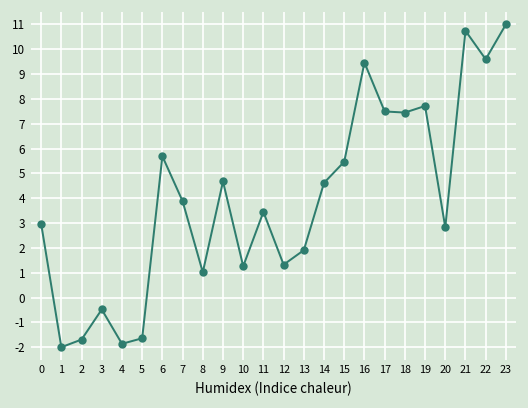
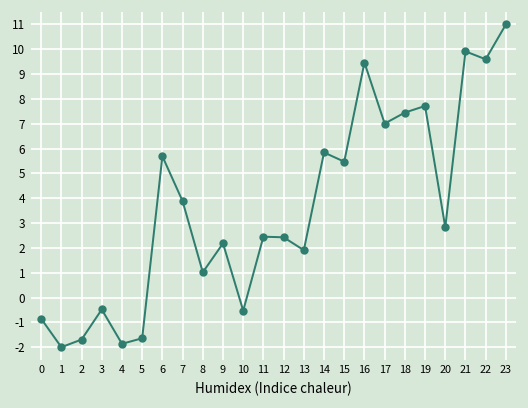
0: 3.0 -> -0.9
9: 4.7 -> 2.2
10: 1.3 -> -0.5
11: 3.4 -> 2.5
12: 1.3 -> 2.4
14: 4.6 -> 5.8
17: 7.5 -> 7.0
21: 10.7 -> 9.9
